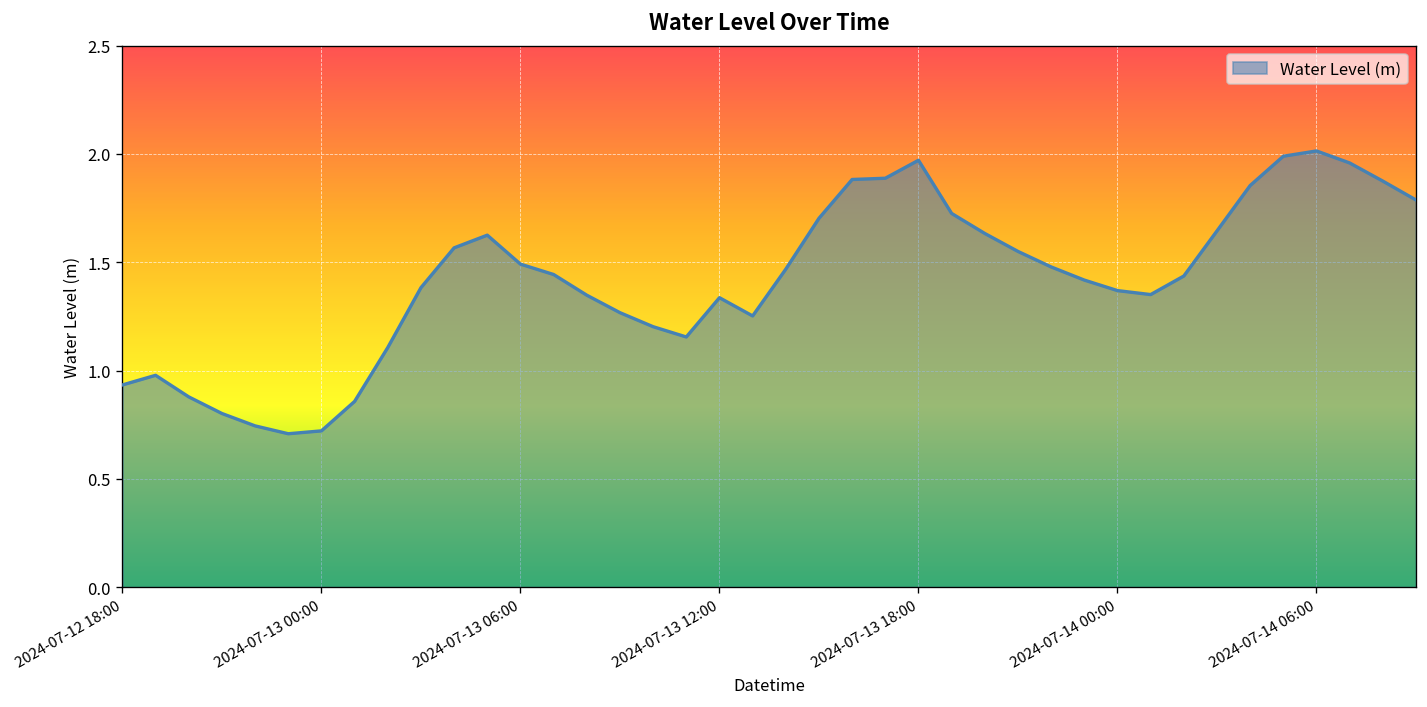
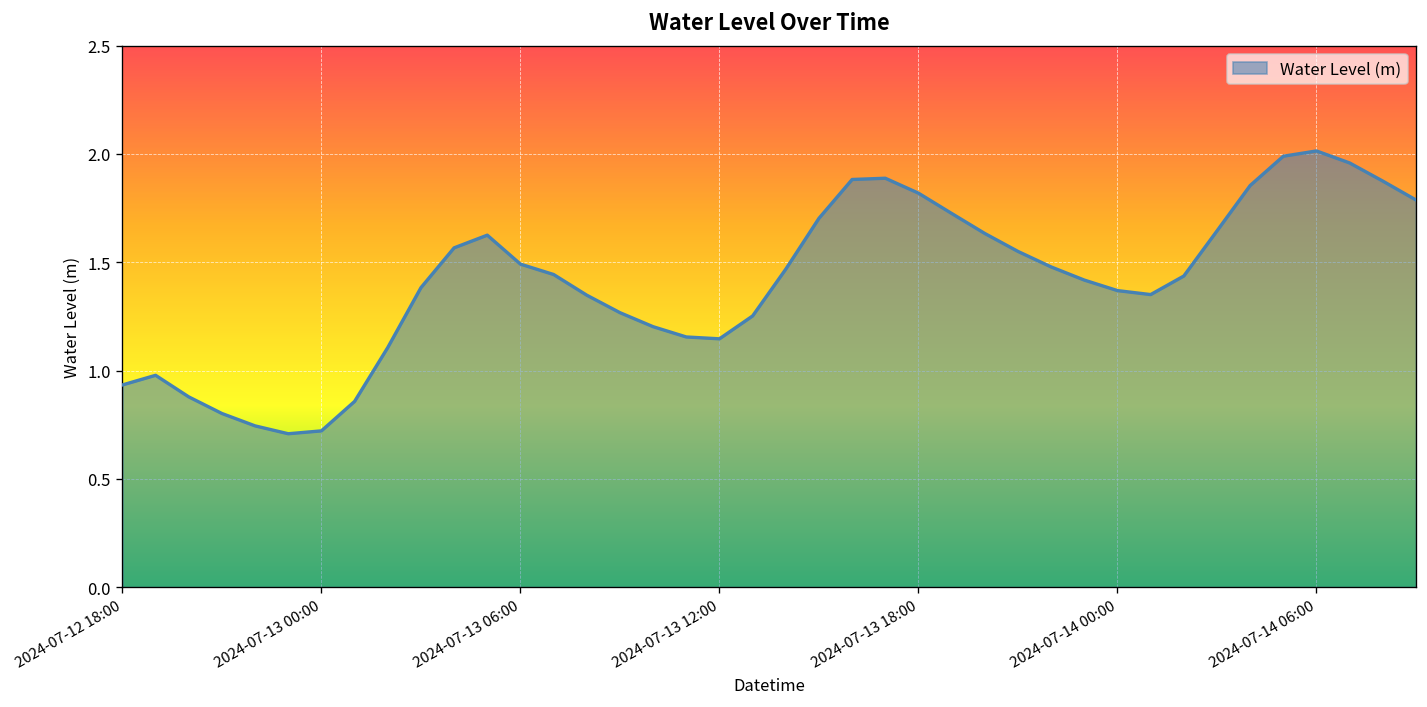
2024-07-13 12:00: 1.34 -> 1.15
2024-07-13 18:00: 1.97 -> 1.82
